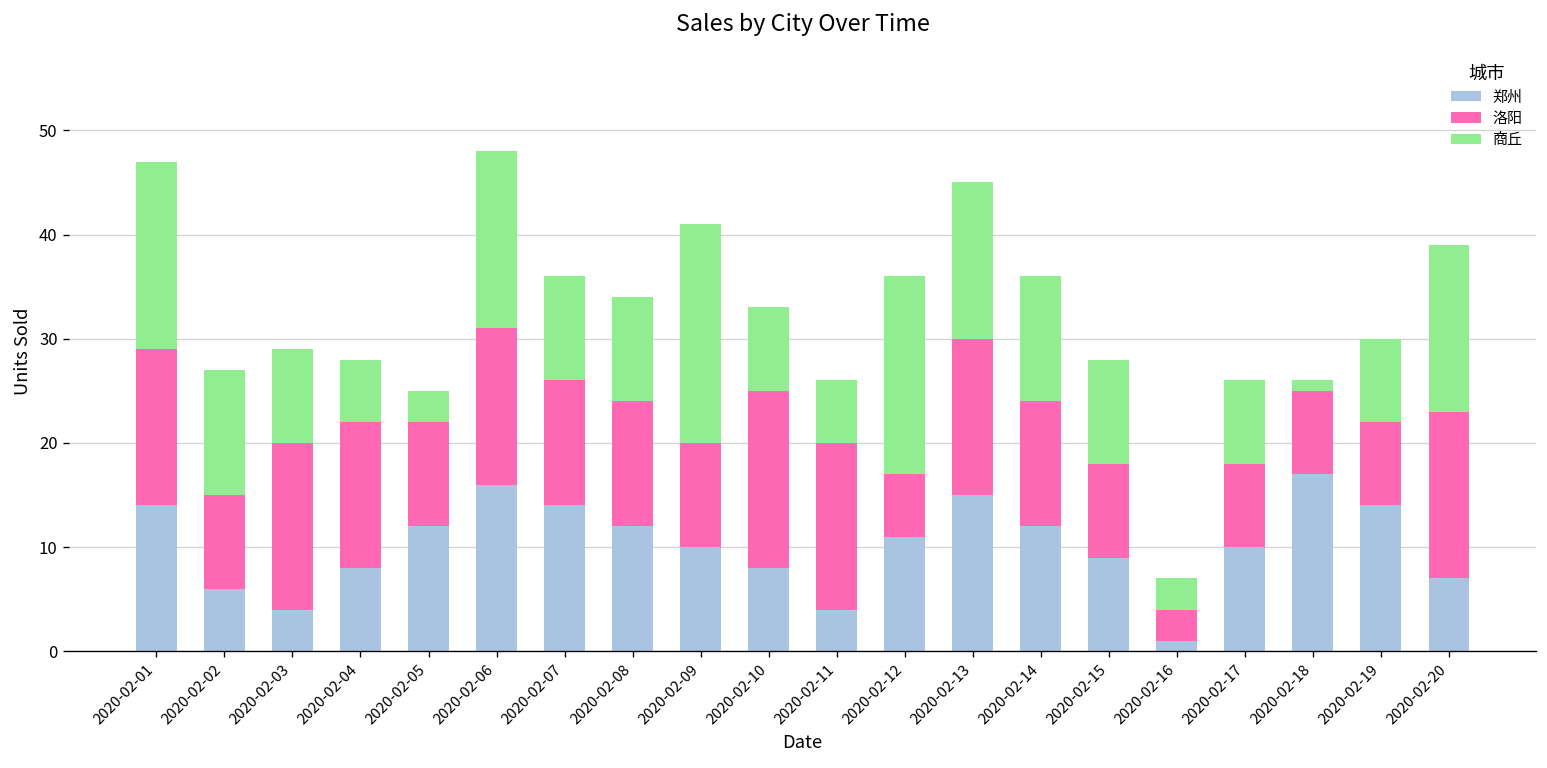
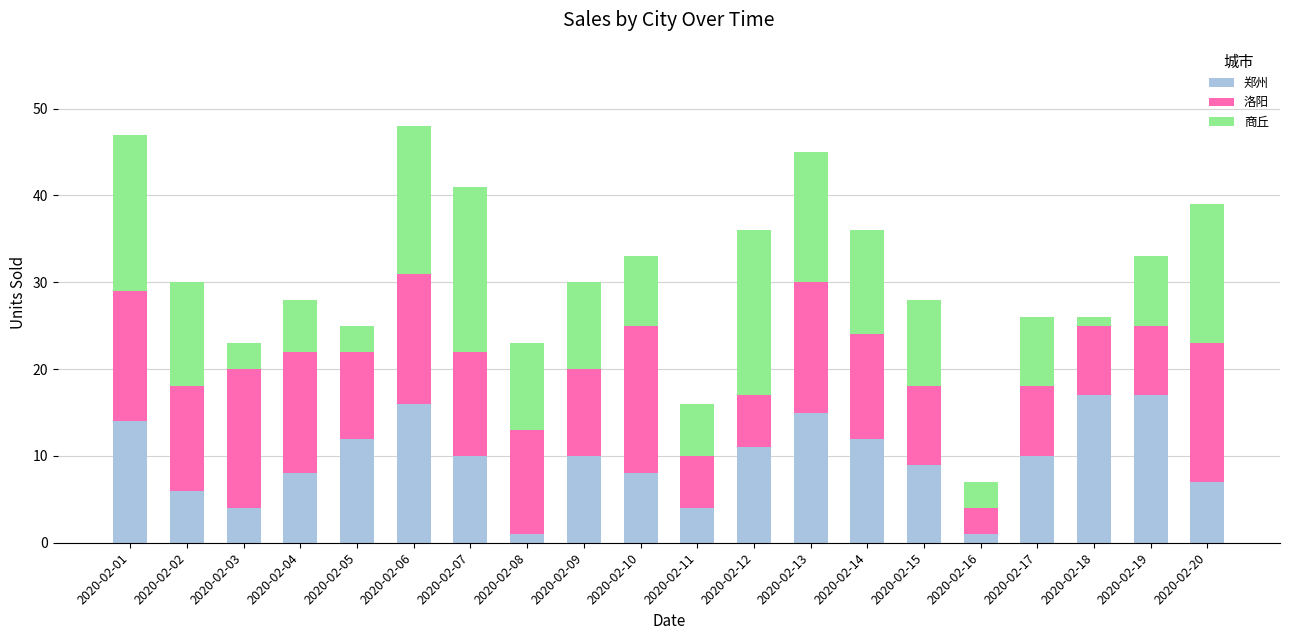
洛阳, 2020-02-02: 9 -> 12
商丘, 2020-02-03: 9 -> 3
郑州, 2020-02-07: 14 -> 10
商丘, 2020-02-07: 10 -> 19
郑州, 2020-02-08: 12 -> 1
商丘, 2020-02-09: 21 -> 10
洛阳, 2020-02-11: 16 -> 6
郑州, 2020-02-19: 14 -> 17
